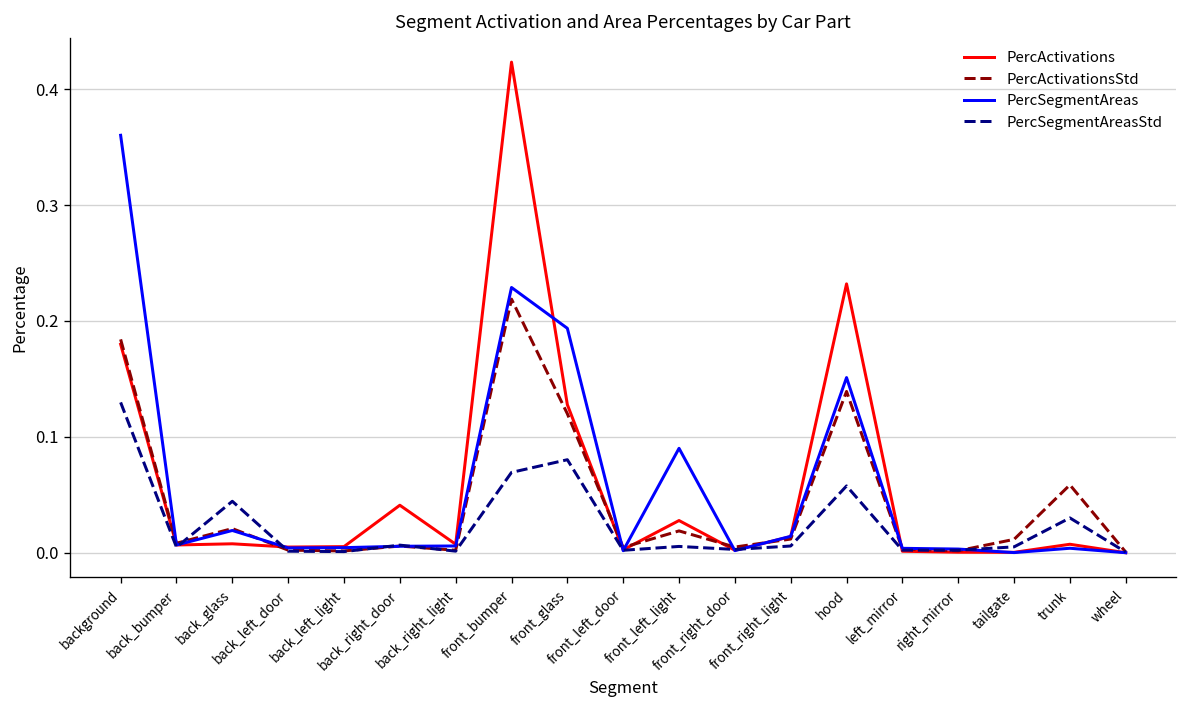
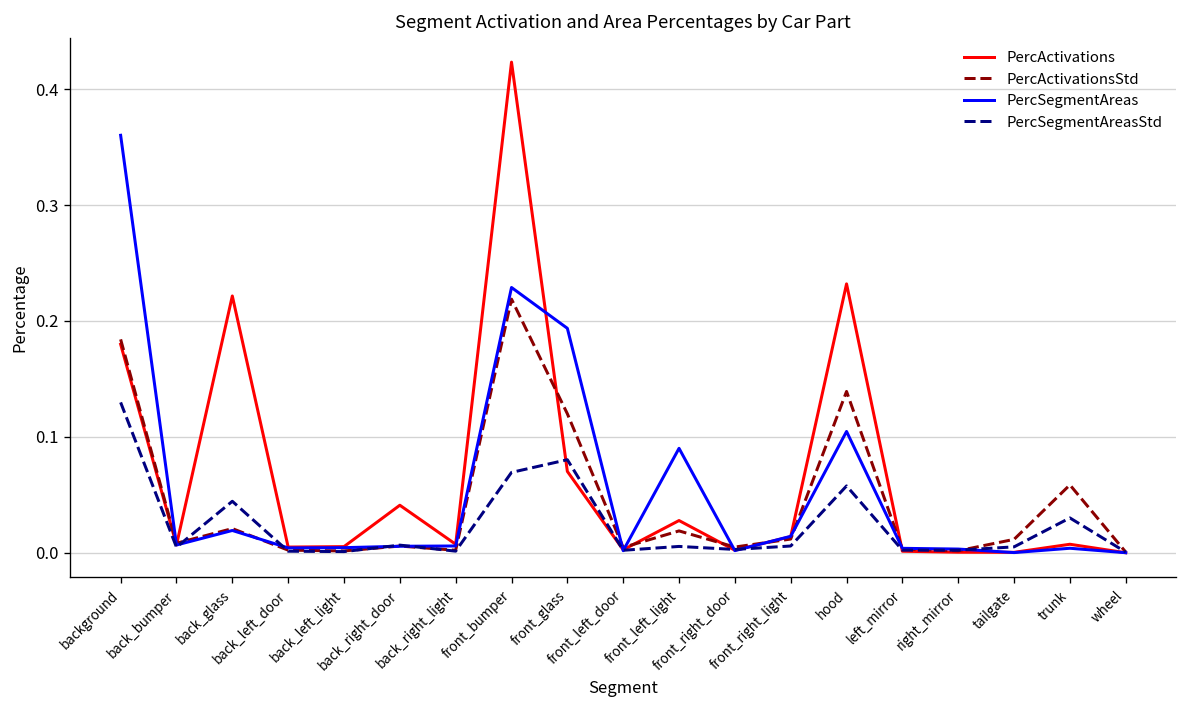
PercActivations, back_glass: 0.01 -> 0.22
PercActivations, front_glass: 0.13 -> 0.07
PercSegmentAreas, hood: 0.15 -> 0.10
